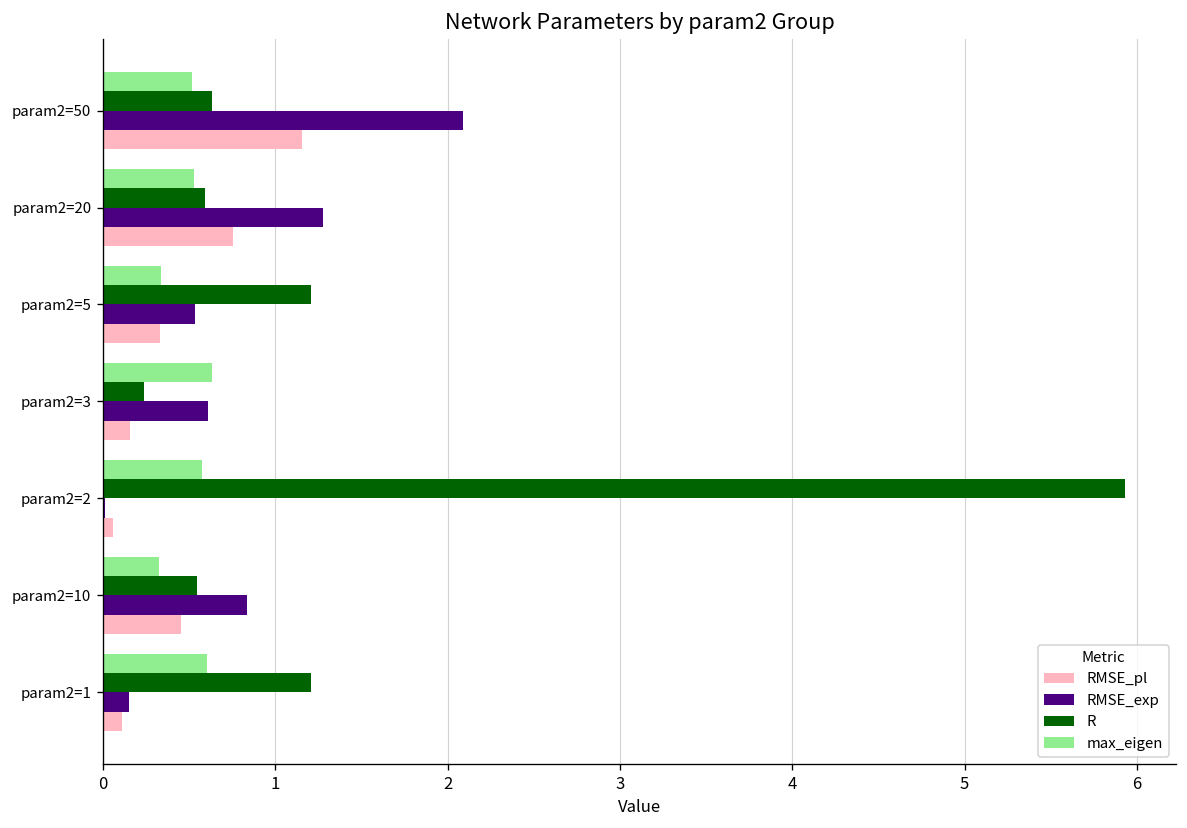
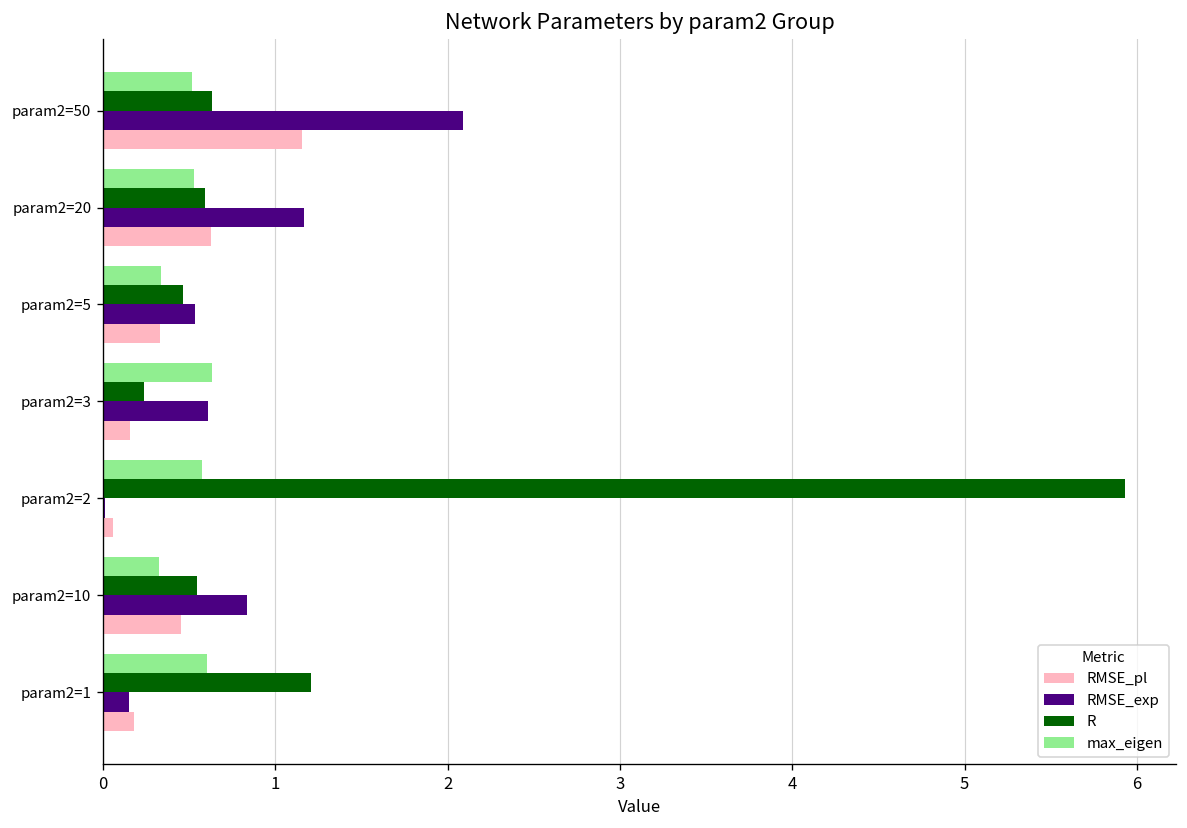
RMSE_exp, param2=20: 1.28 -> 1.17
RMSE_pl, param2=20: 0.75 -> 0.62
R, param2=5: 1.21 -> 0.46
RMSE_pl, param2=1: 0.11 -> 0.18
